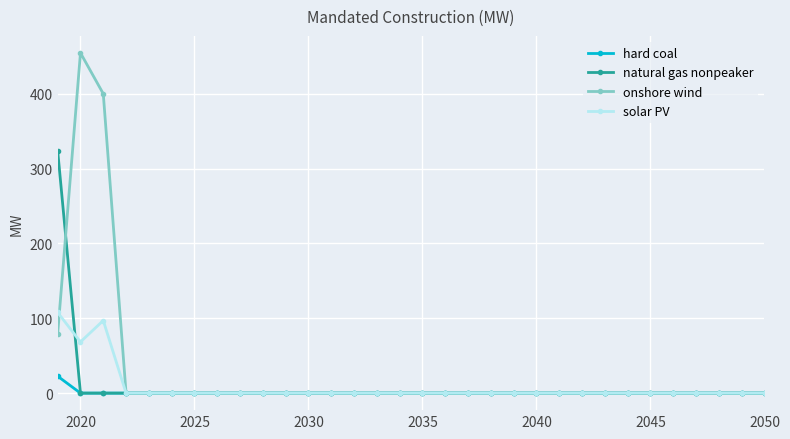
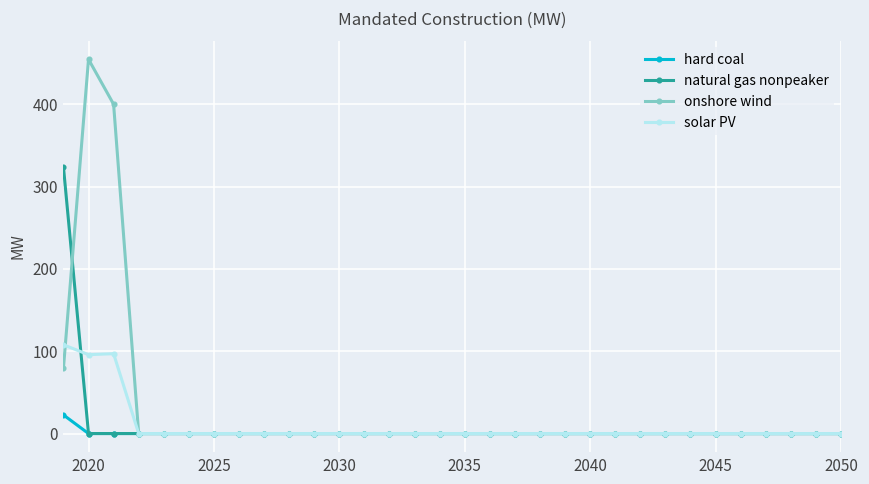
solar PV, 2020: 70 -> 100
